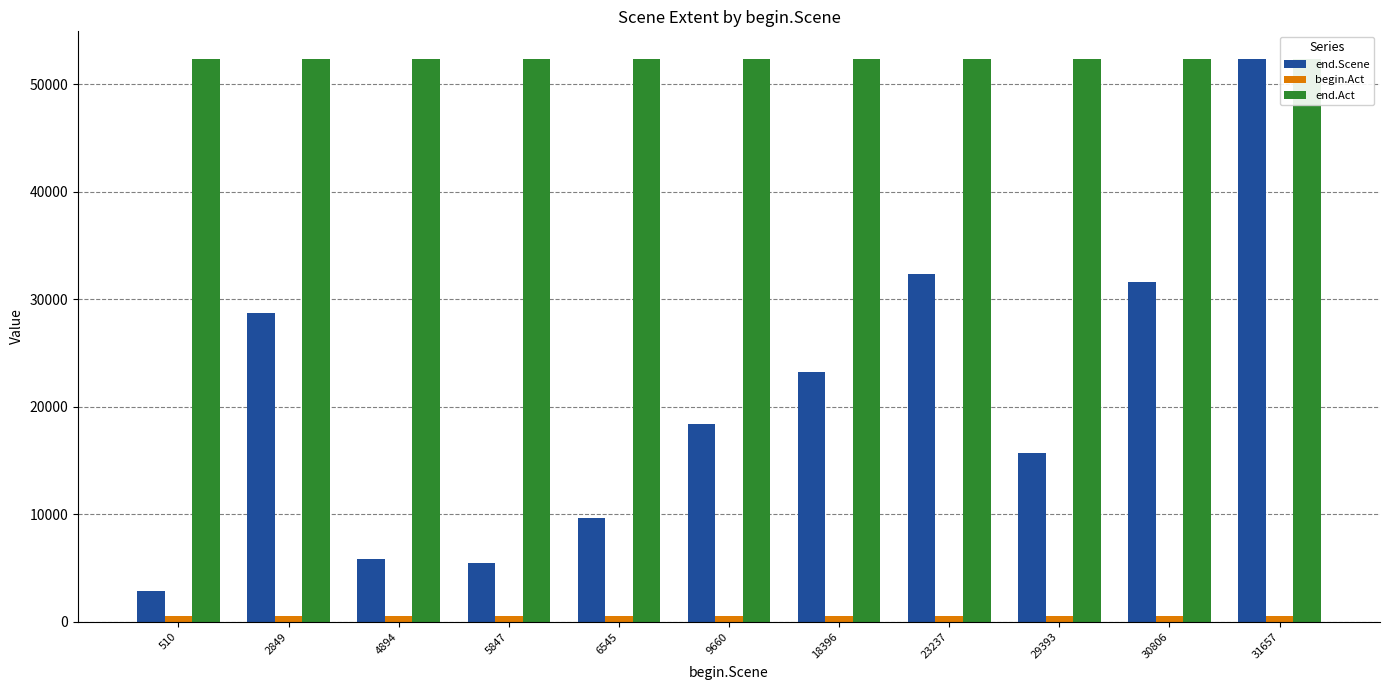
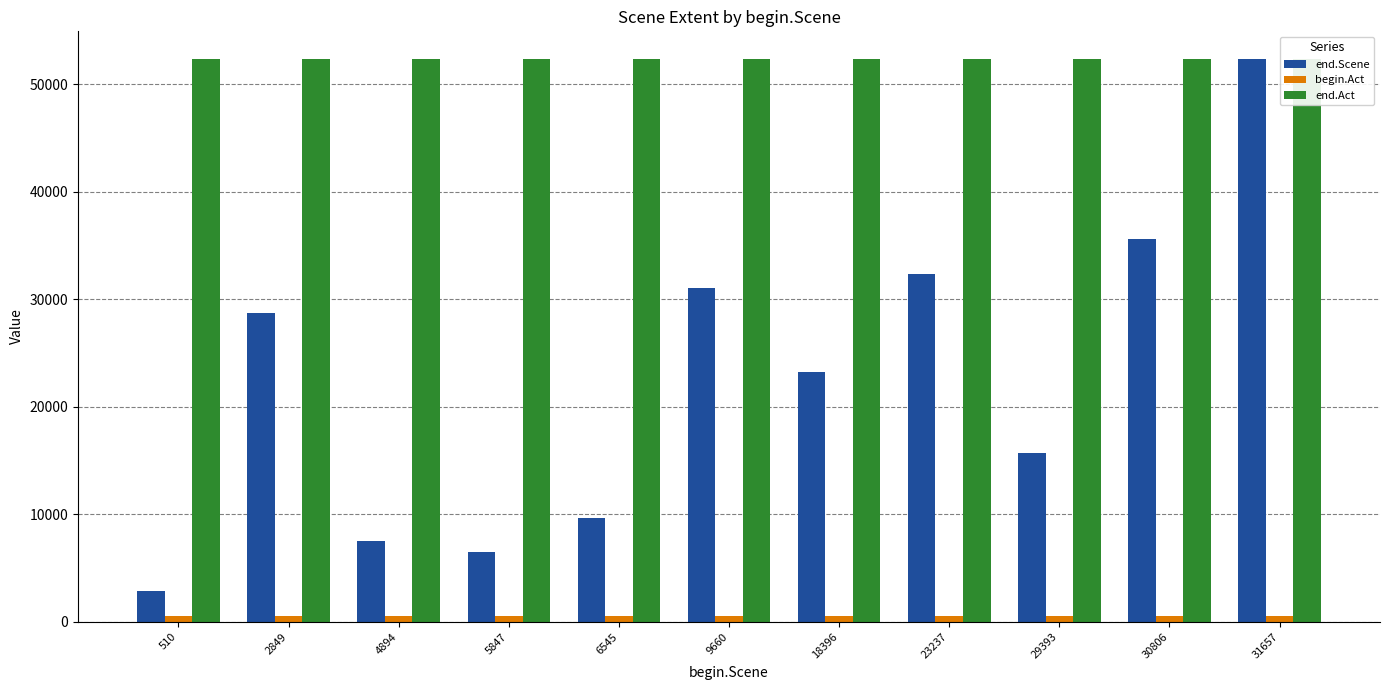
end.Scene, 4894: 5800 -> 7500
end.Scene, 5847: 5500 -> 6500
end.Scene, 9660: 18400 -> 31100
end.Scene, 30806: 31600 -> 35600
